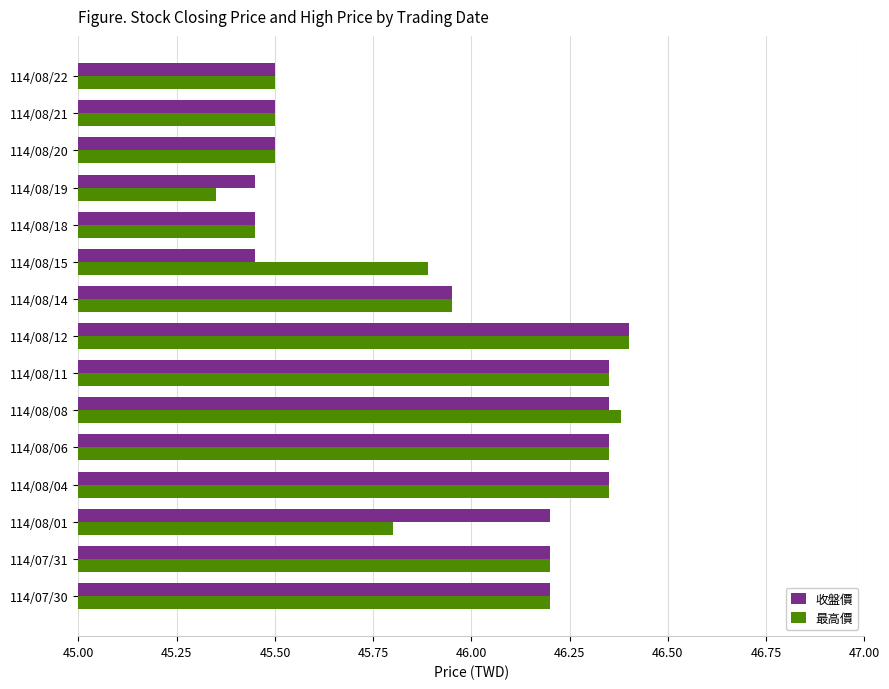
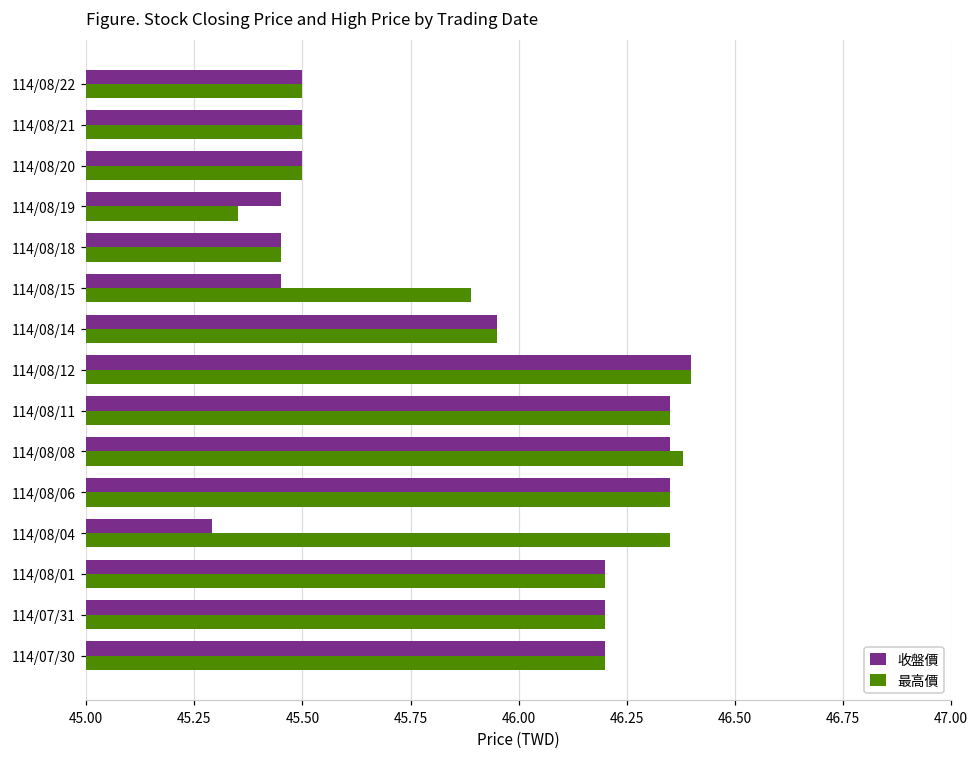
收盤價, 114/08/04: 46.35 -> 45.29
最高價, 114/08/01: 45.8 -> 46.2
